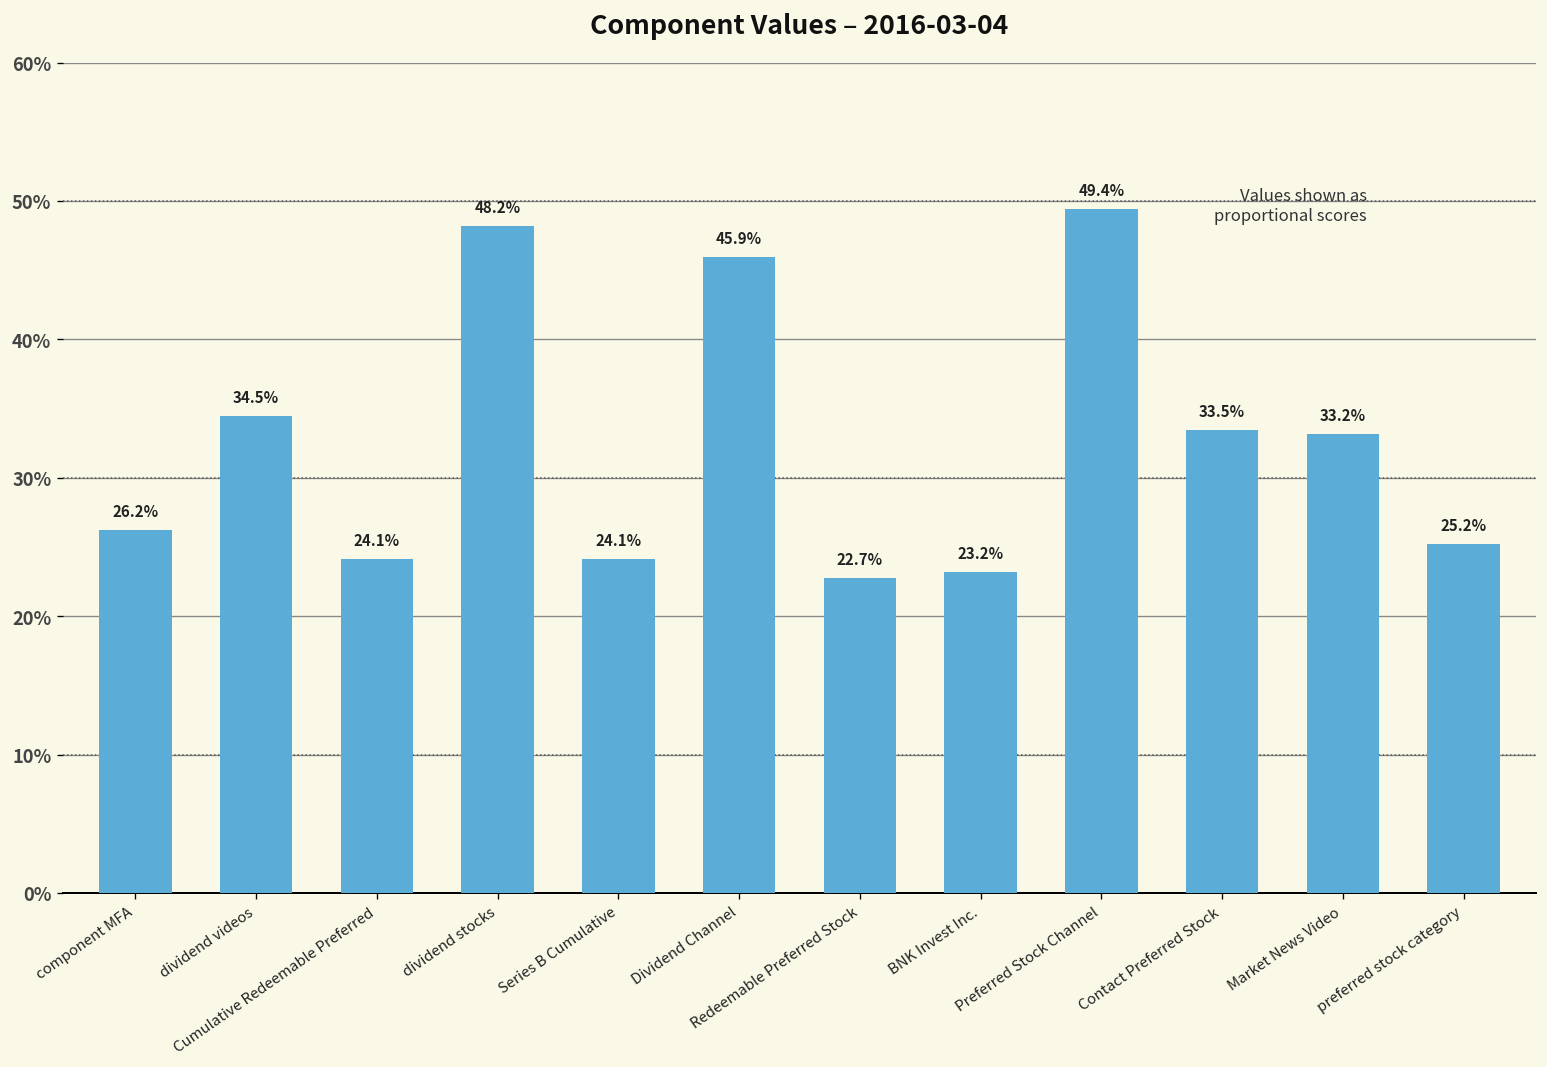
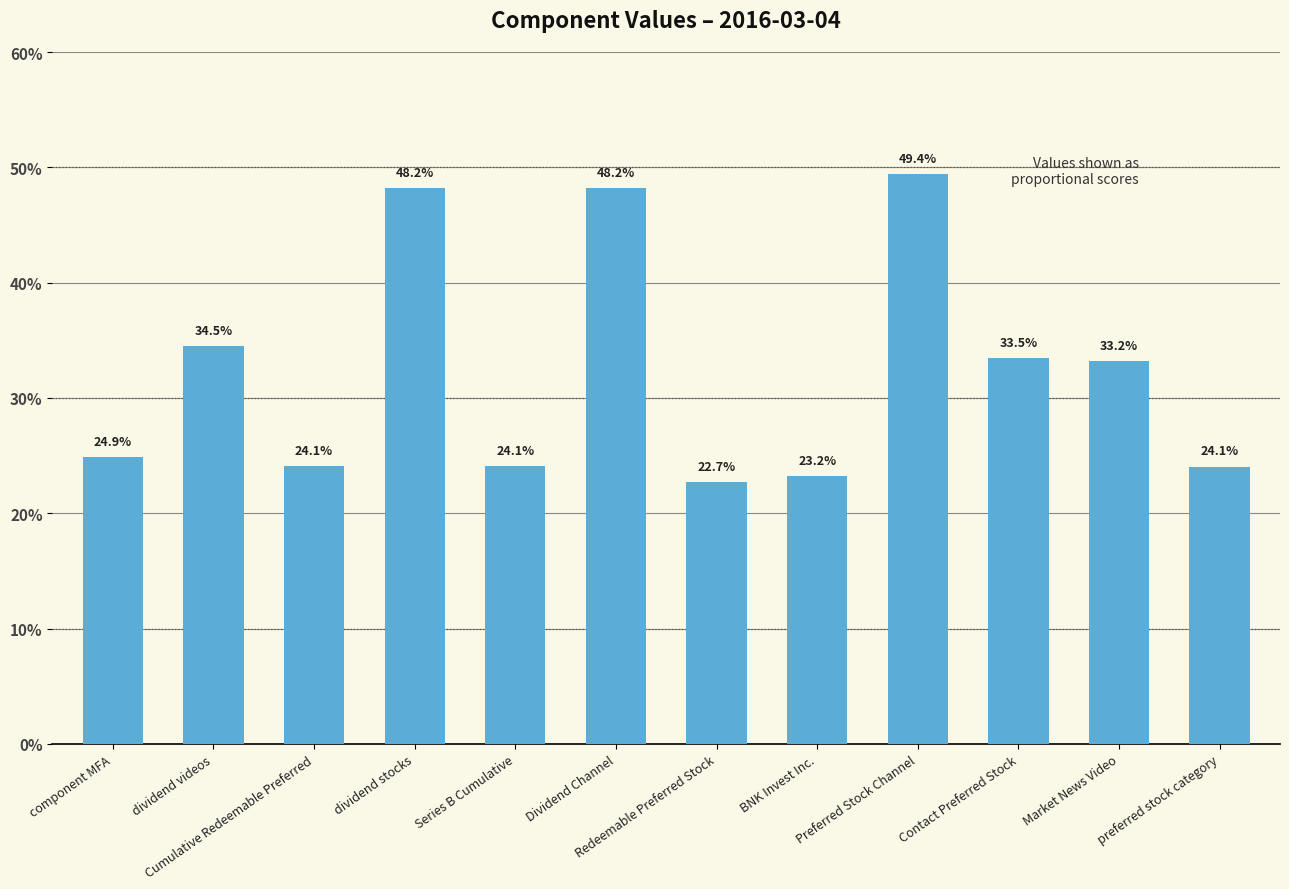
component MFA: 26.2% -> 24.9%
Dividend Channel: 45.9% -> 48.2%
preferred stock category: 25.2% -> 24.1%
